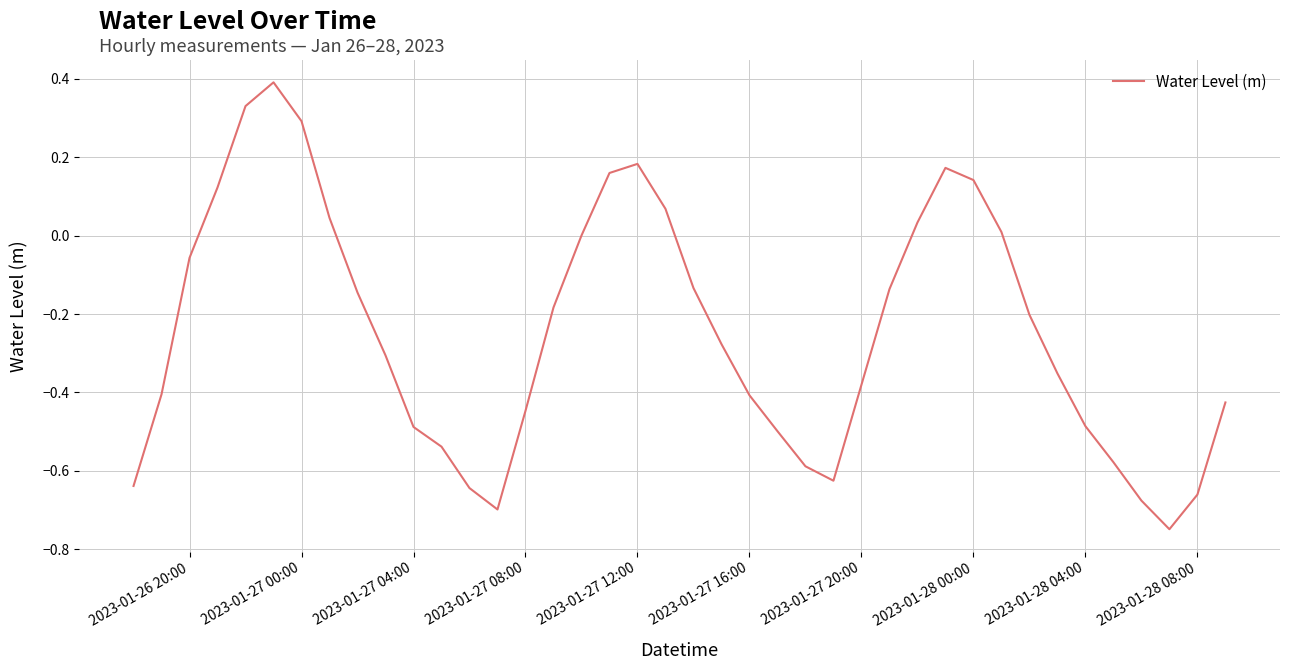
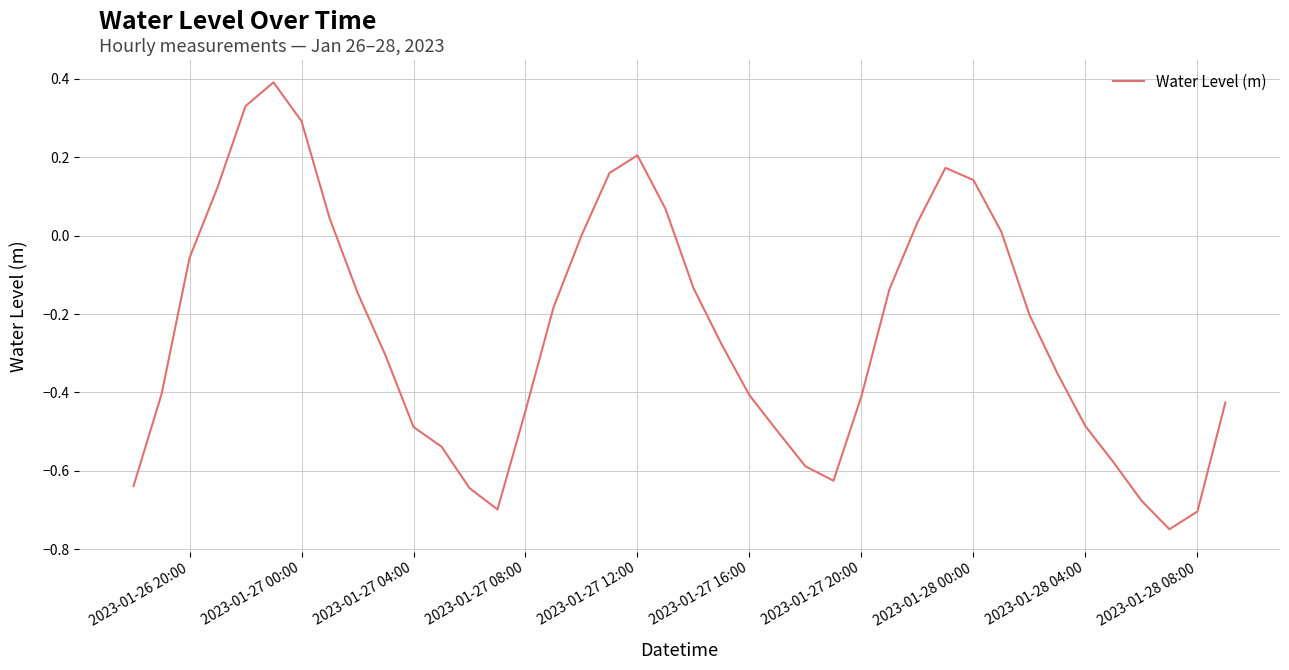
2023-01-27 12:00: 0.18 -> 0.20
2023-01-27 20:00: -0.38 -> -0.41
2023-01-28 08:00: -0.66 -> -0.70
